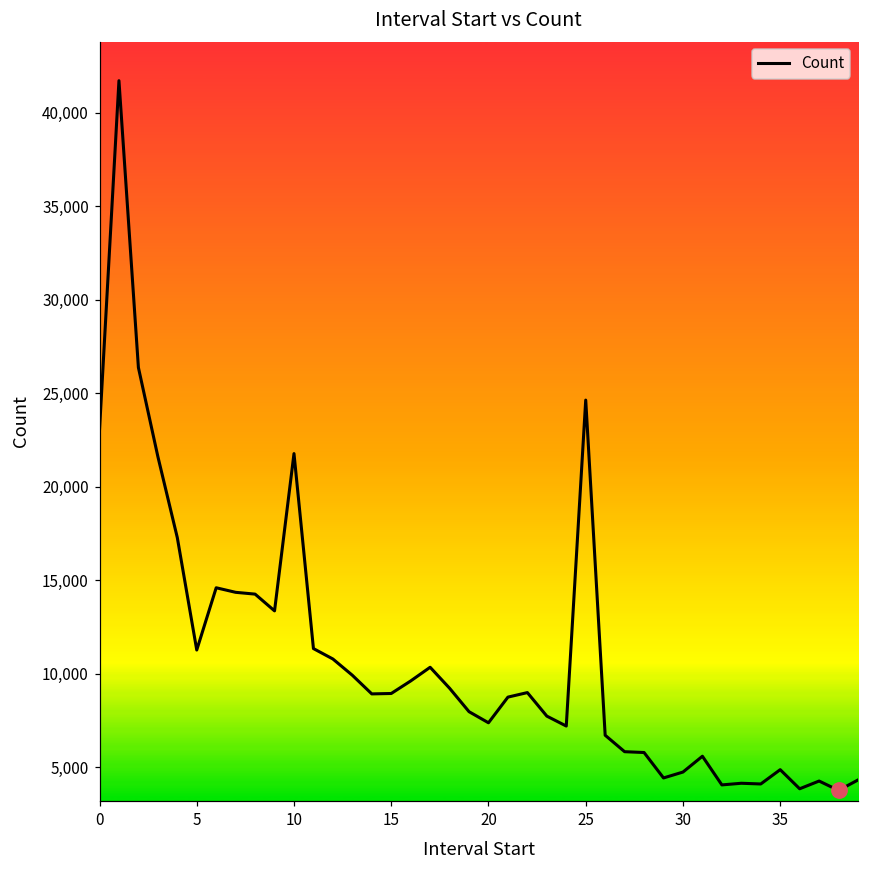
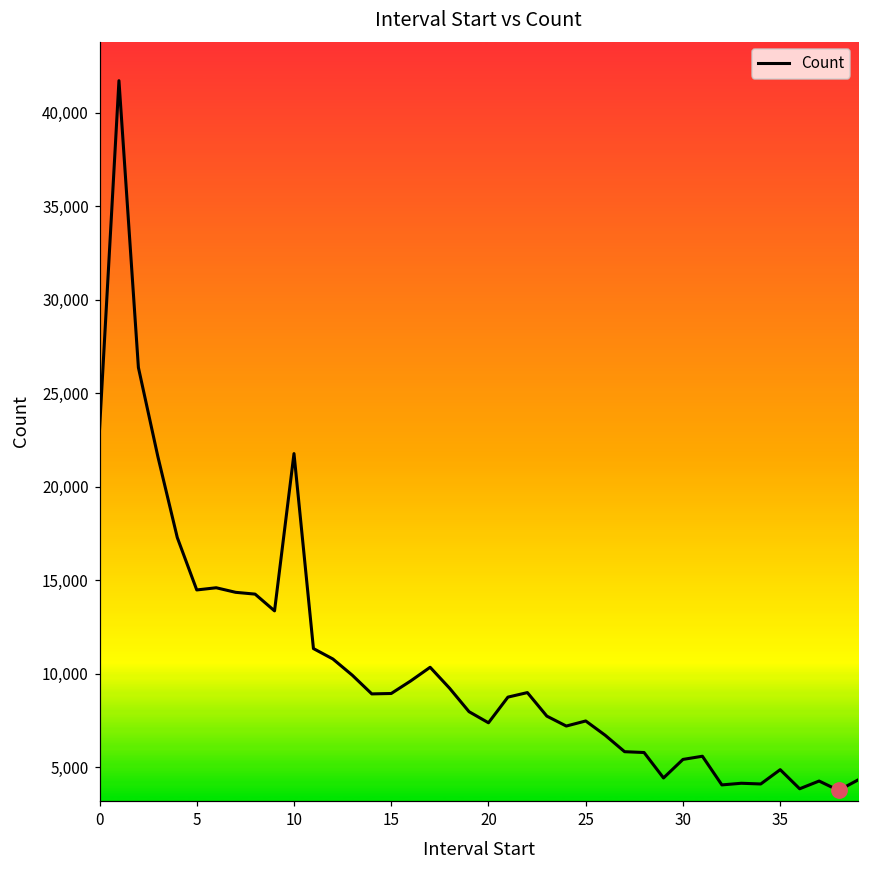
Count, 5: 11,300 -> 14,500
Count, 25: 24,600 -> 7,500
Count, 30: 4,800 -> 5,400
